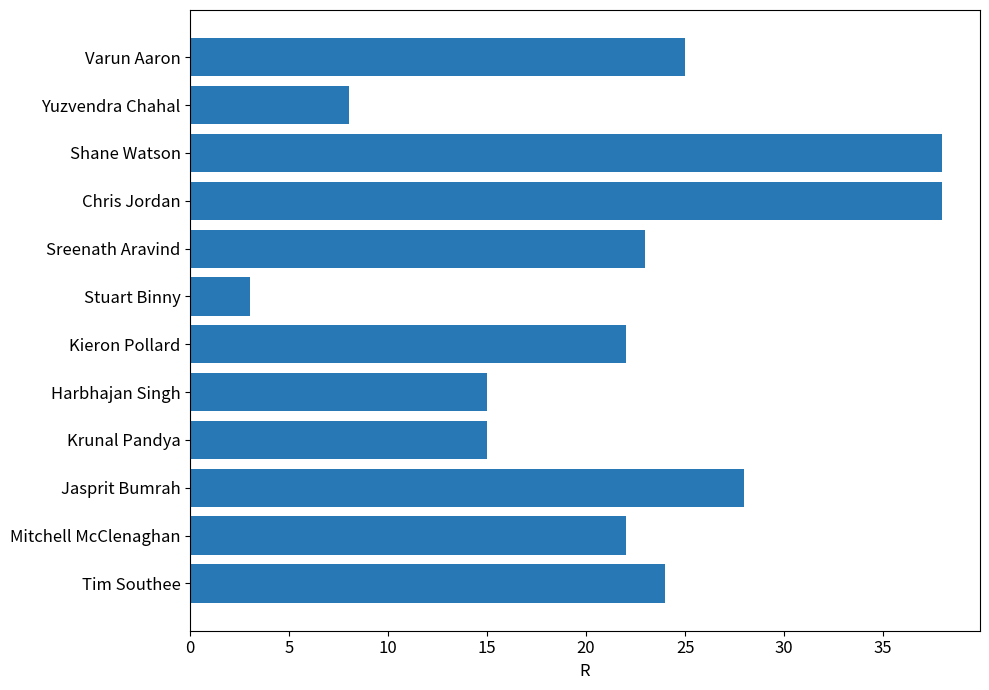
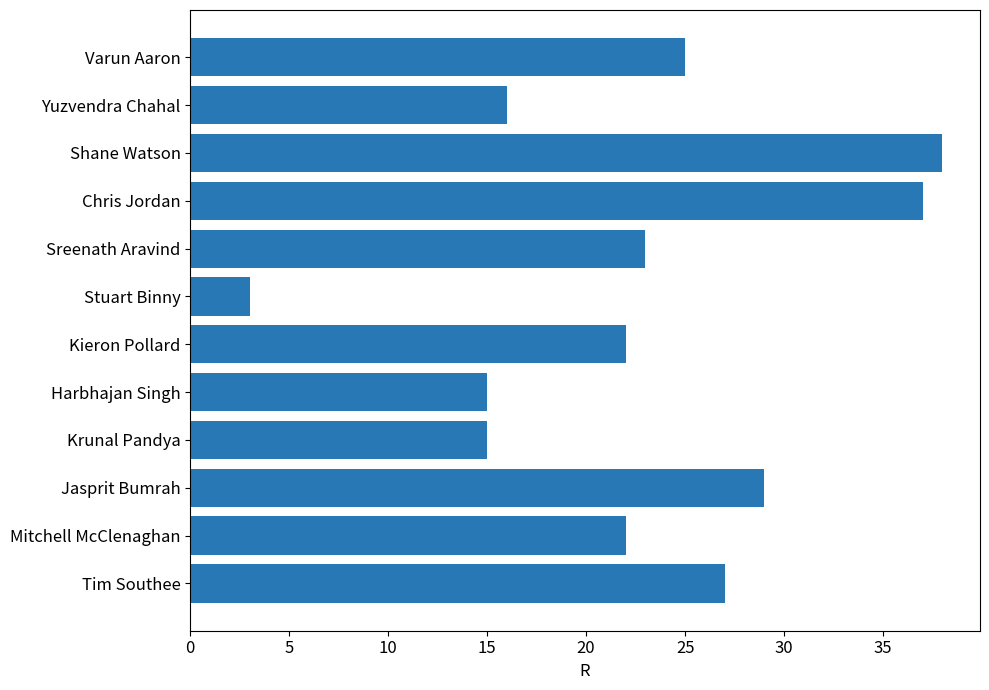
Yuzvendra Chahal: 8 -> 16
Chris Jordan: 38 -> 37
Jasprit Bumrah: 28 -> 29
Tim Southee: 24 -> 27
